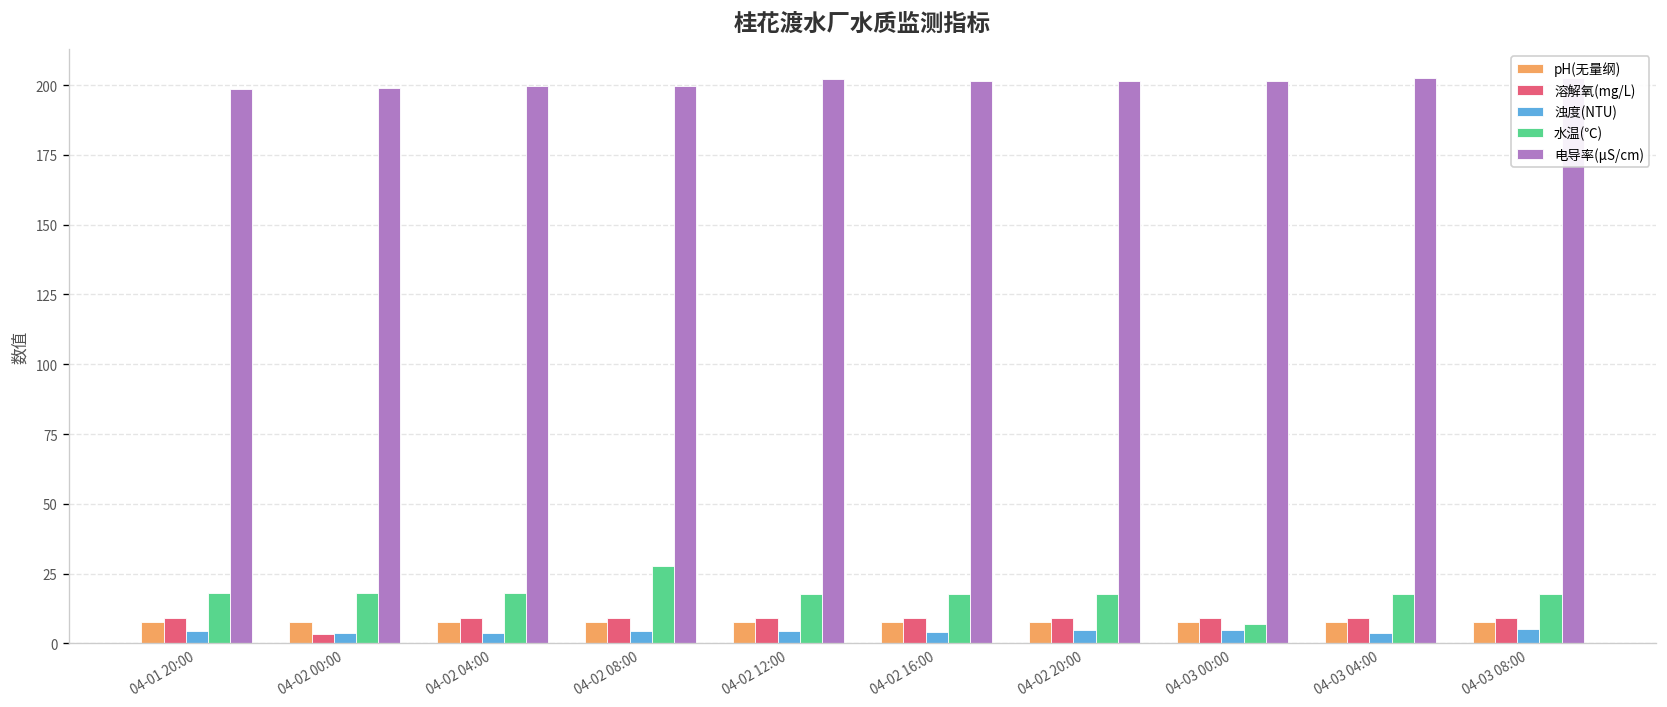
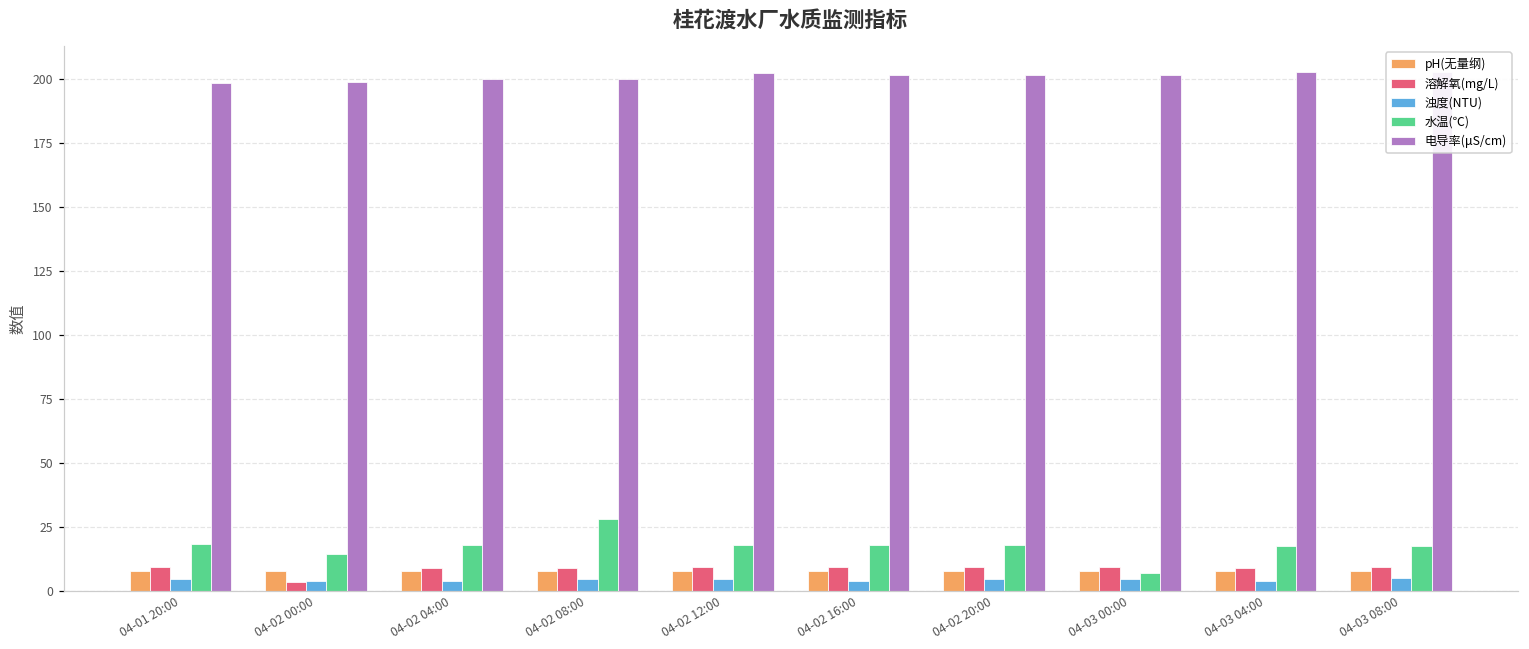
水温(℃), 04-02 00:00: 18 -> 15
